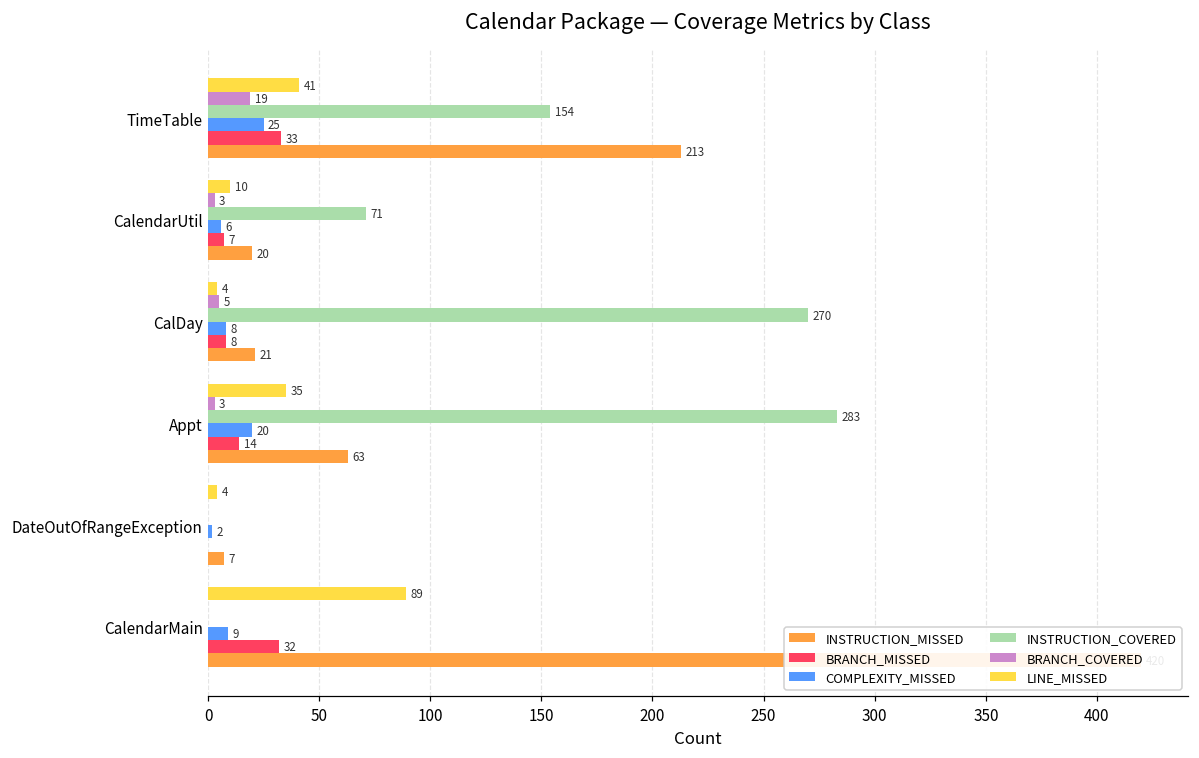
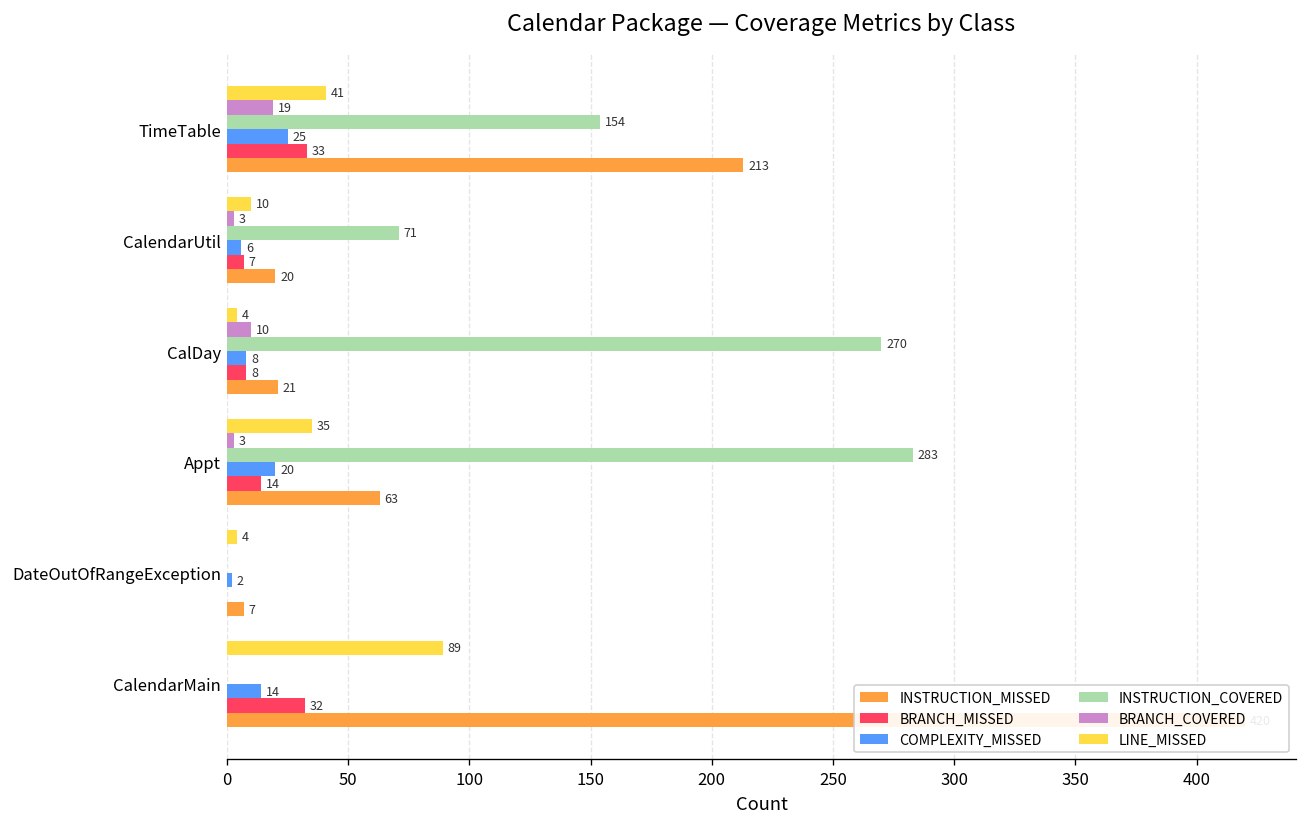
BRANCH_COVERED, CalDay: 5 -> 10
COMPLEXITY_MISSED, CalendarMain: 9 -> 14
